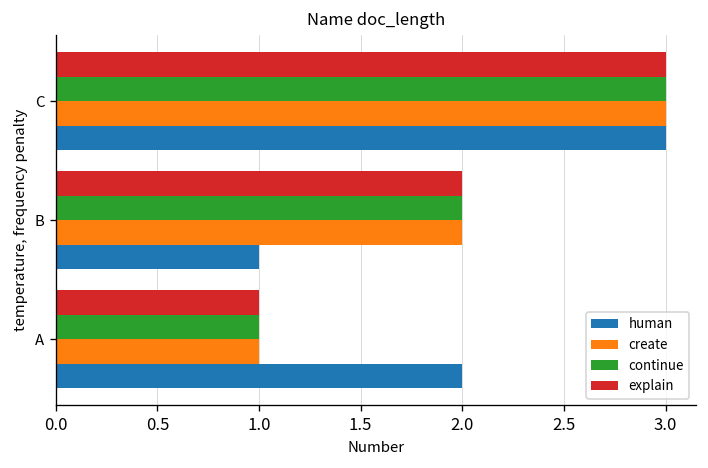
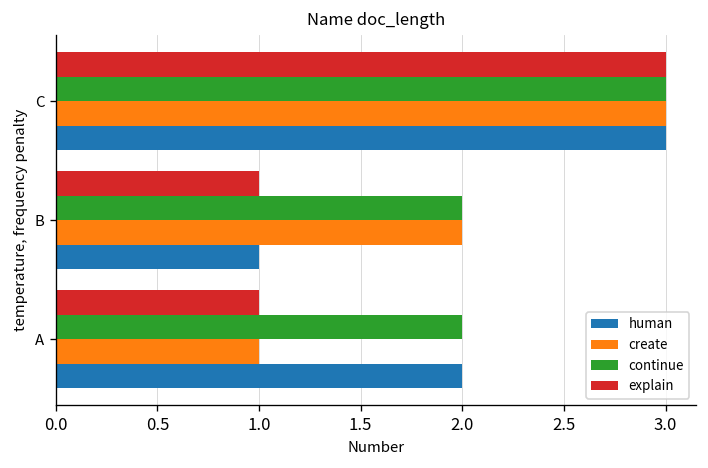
explain, B: 2 -> 1
continue, A: 1 -> 2
